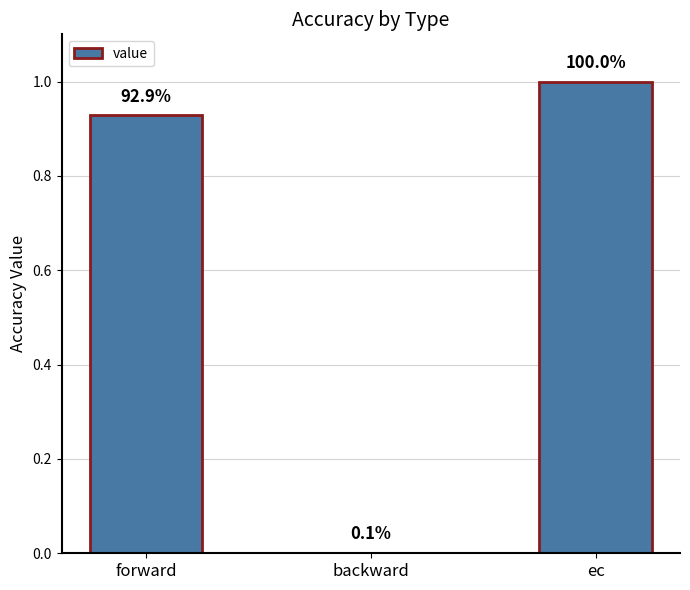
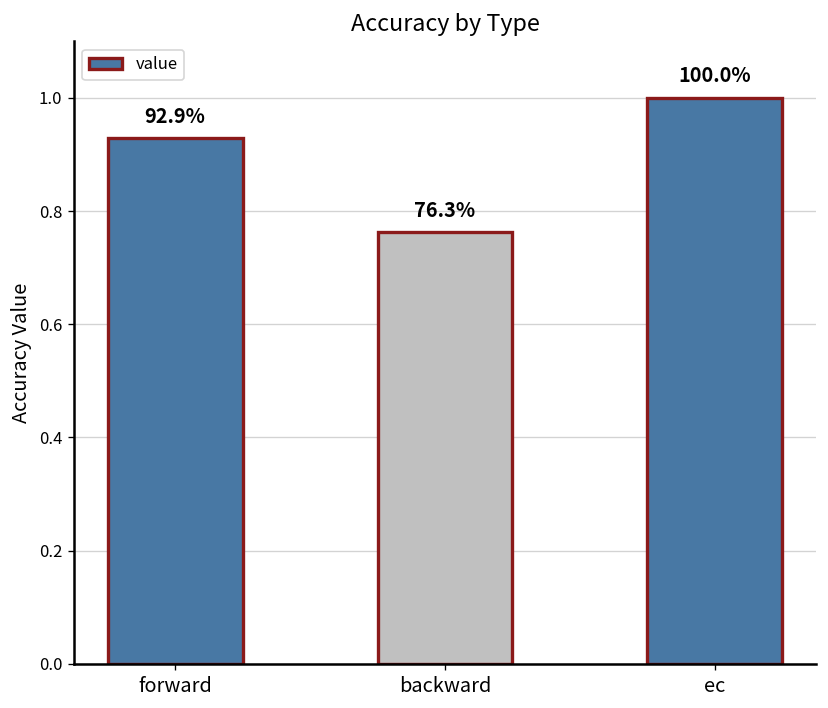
backward: 0.1% -> 76.3%
